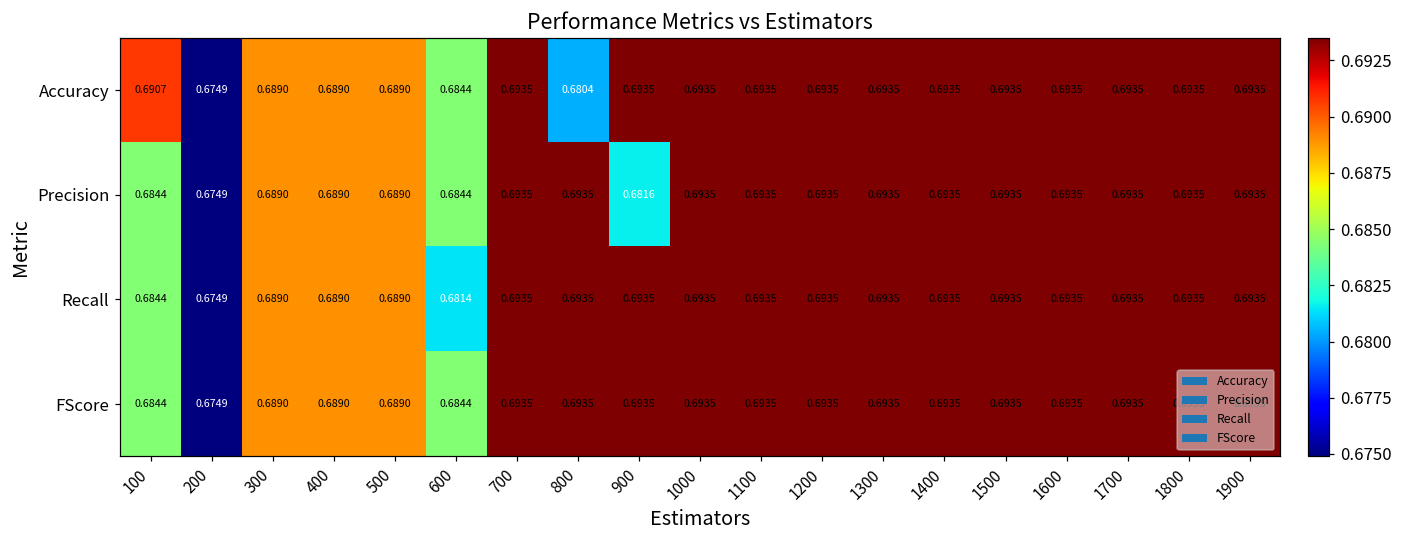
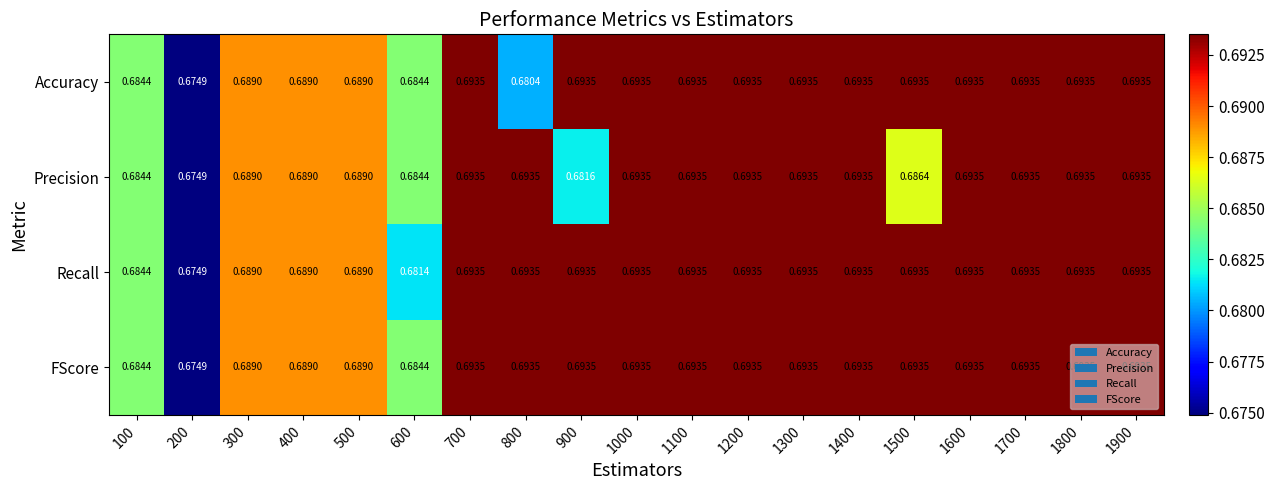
Accuracy, 100: 0.6907 -> 0.6844
Precision, 1500: 0.6935 -> 0.6864
